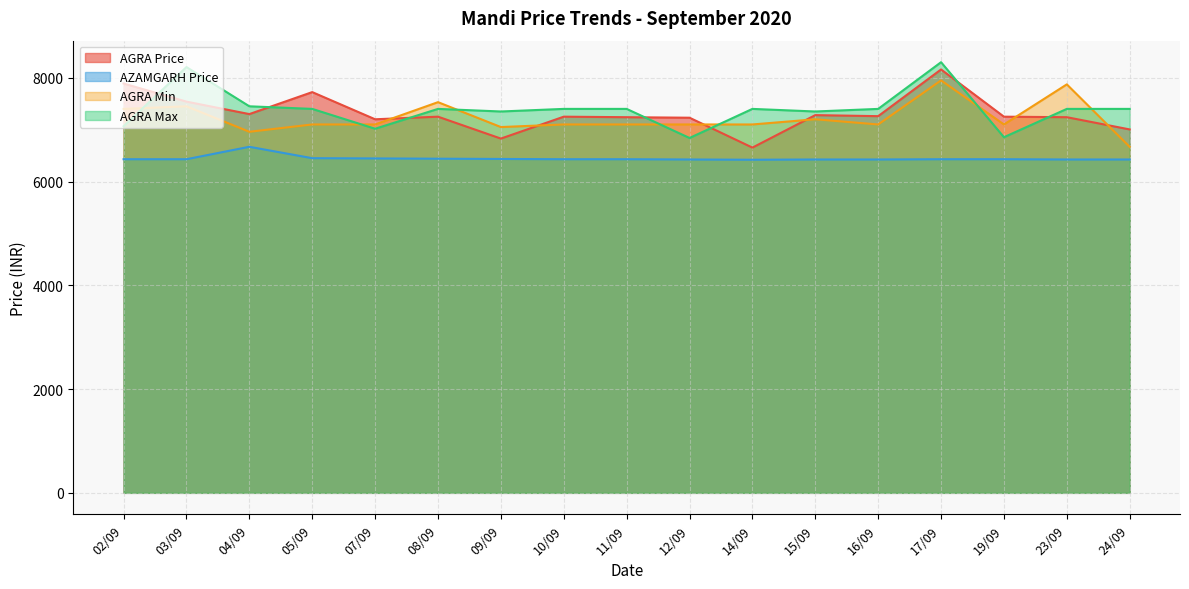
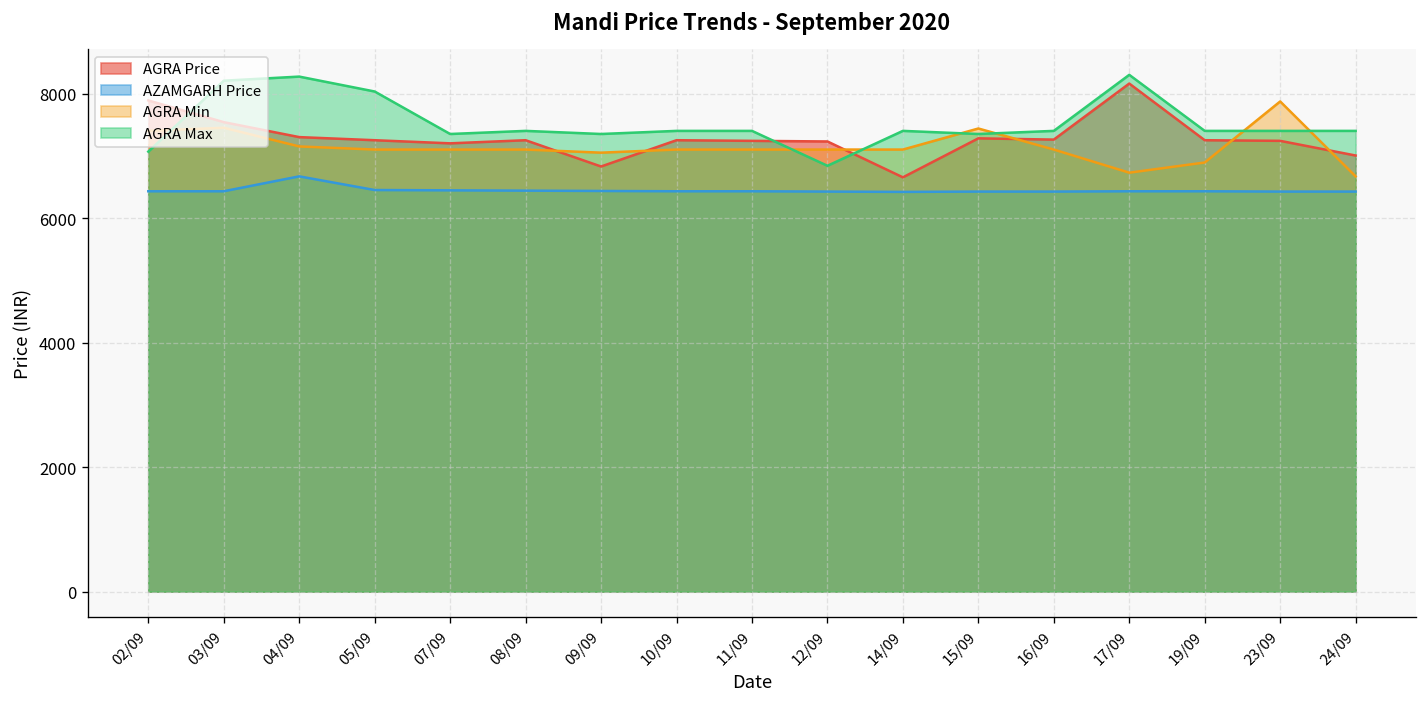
AGRA Min, 04/09: 7000 -> 7200
AGRA Max, 04/09: 7500 -> 8300
AGRA Price, 05/09: 7700 -> 7300
AGRA Max, 05/09: 7400 -> 8000
AGRA Max, 07/09: 7000 -> 7400
AGRA Min, 08/09: 7500 -> 7100
AGRA Min, 15/09: 7200 -> 7400
AGRA Min, 17/09: 8000 -> 6700
AGRA Min, 19/09: 7100 -> 6900
AGRA Max, 19/09: 6900 -> 7400
